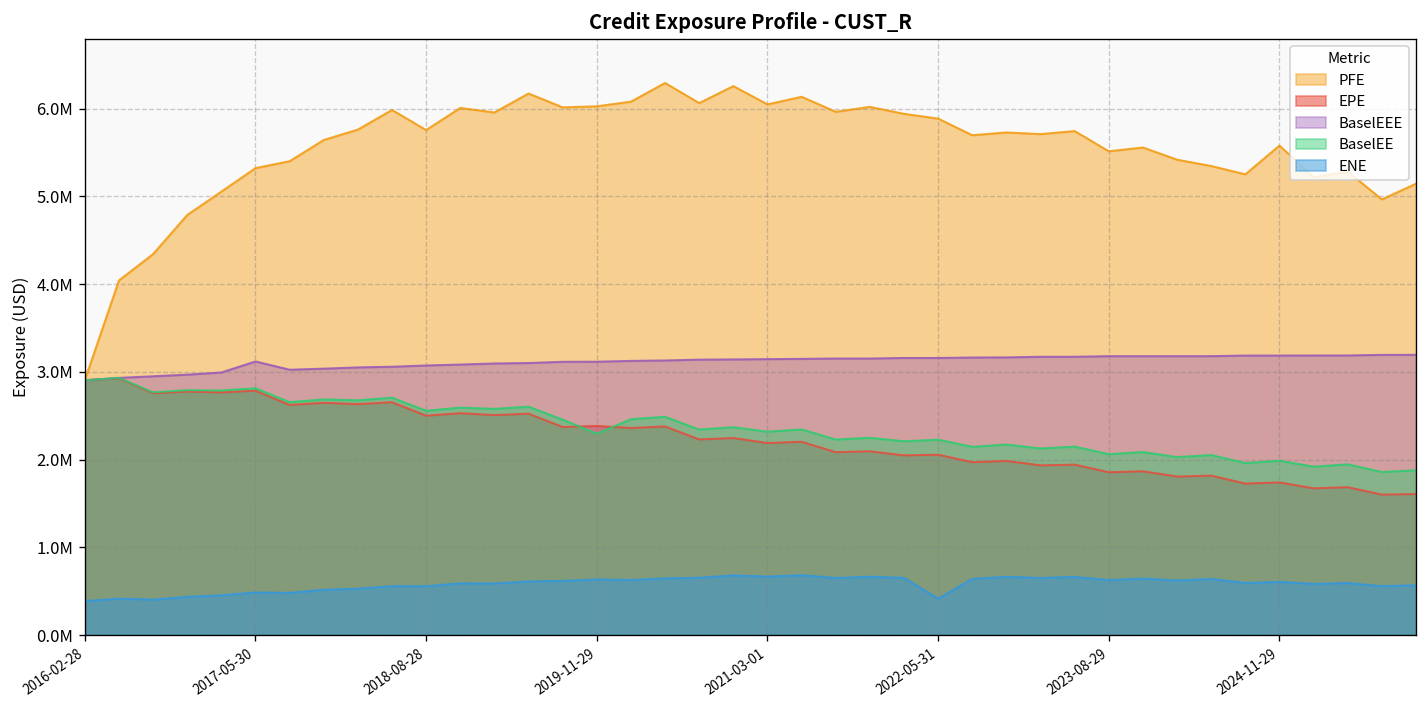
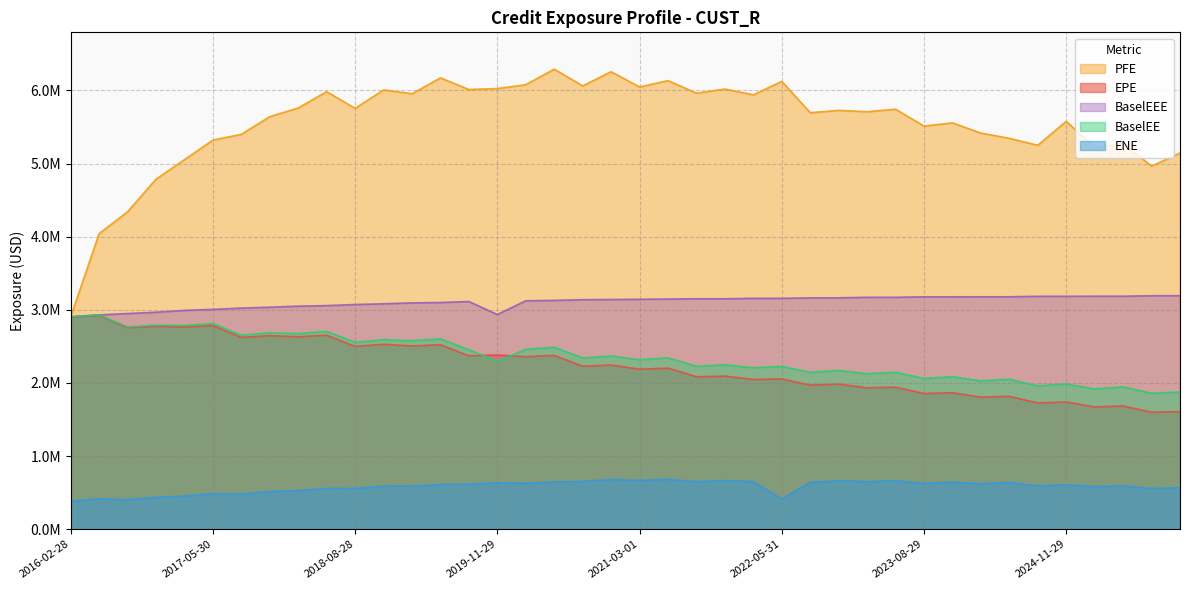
BaselEEE, 2017-05-30: 3100000 -> 3000000
BaselEEE, 2019-11-29: 3100000 -> 2900000
PFE, 2022-05-31: 5900000 -> 6100000
